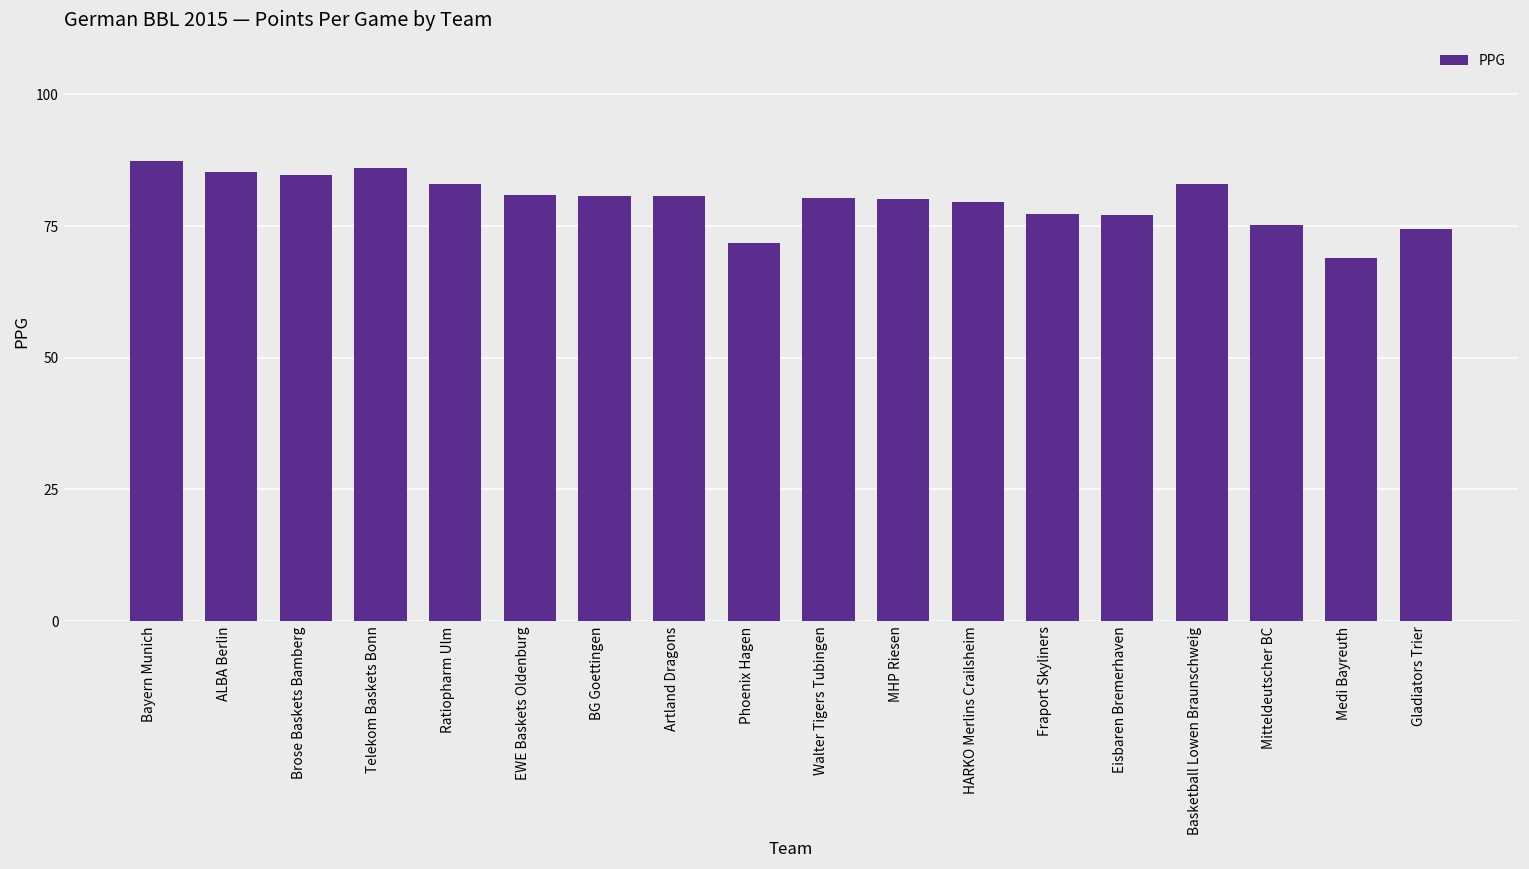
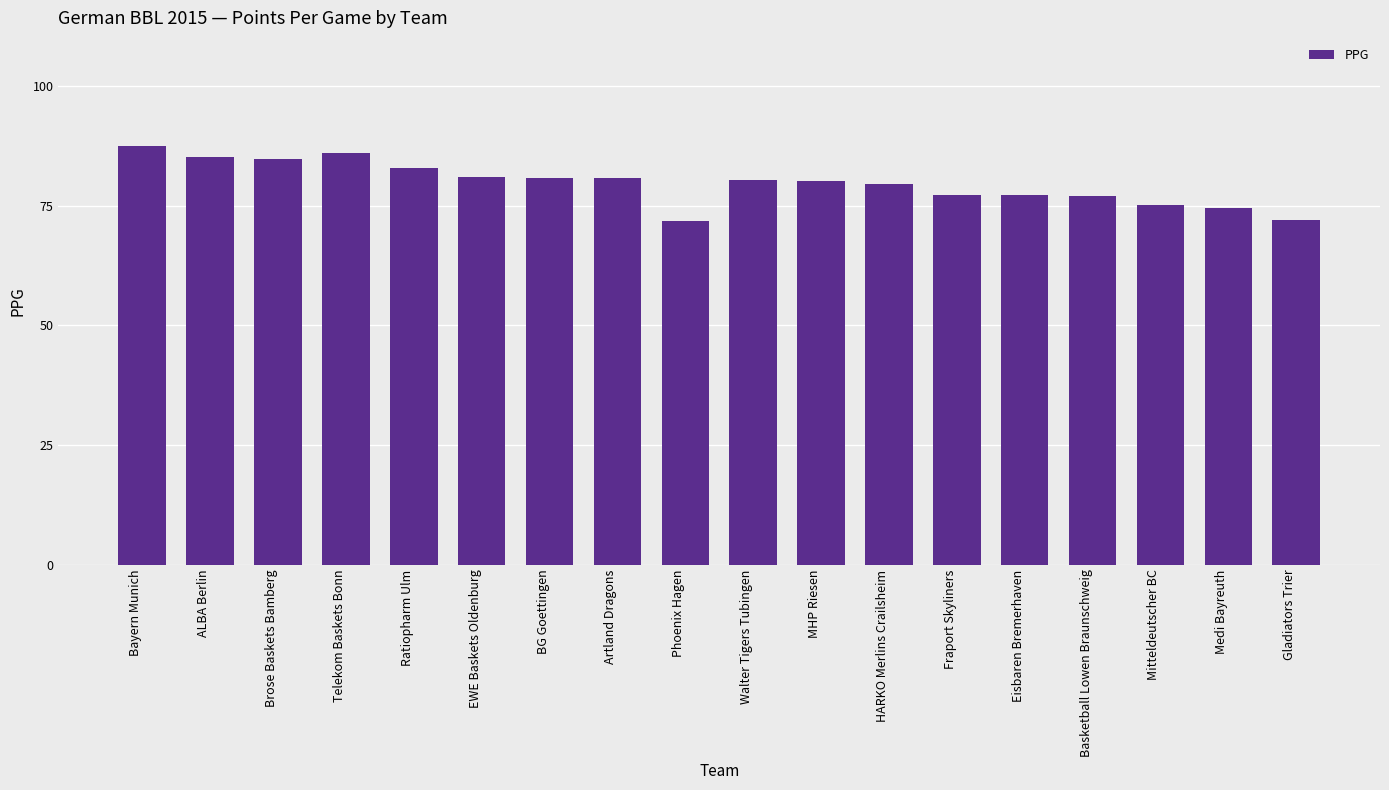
Basketball Lowen Braunschweig: 83 -> 77
Medi Bayreuth: 69 -> 75
Gladiators Trier: 75 -> 72
